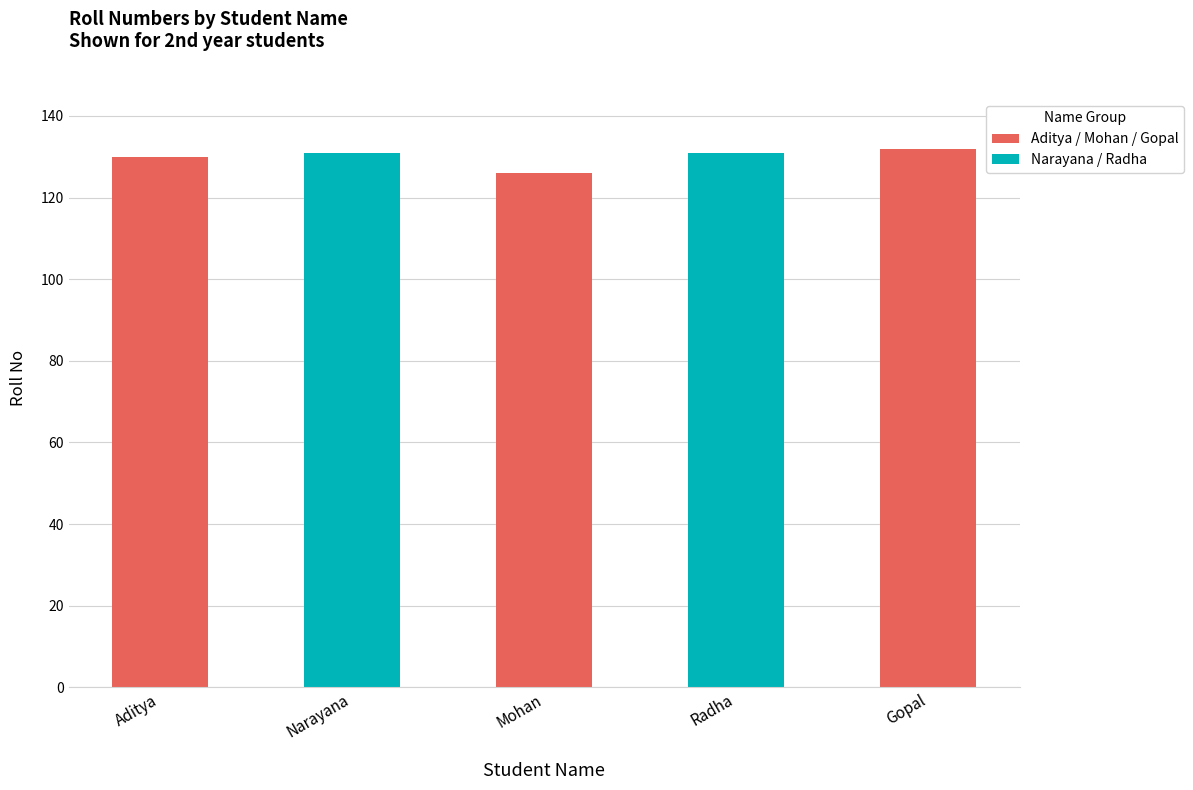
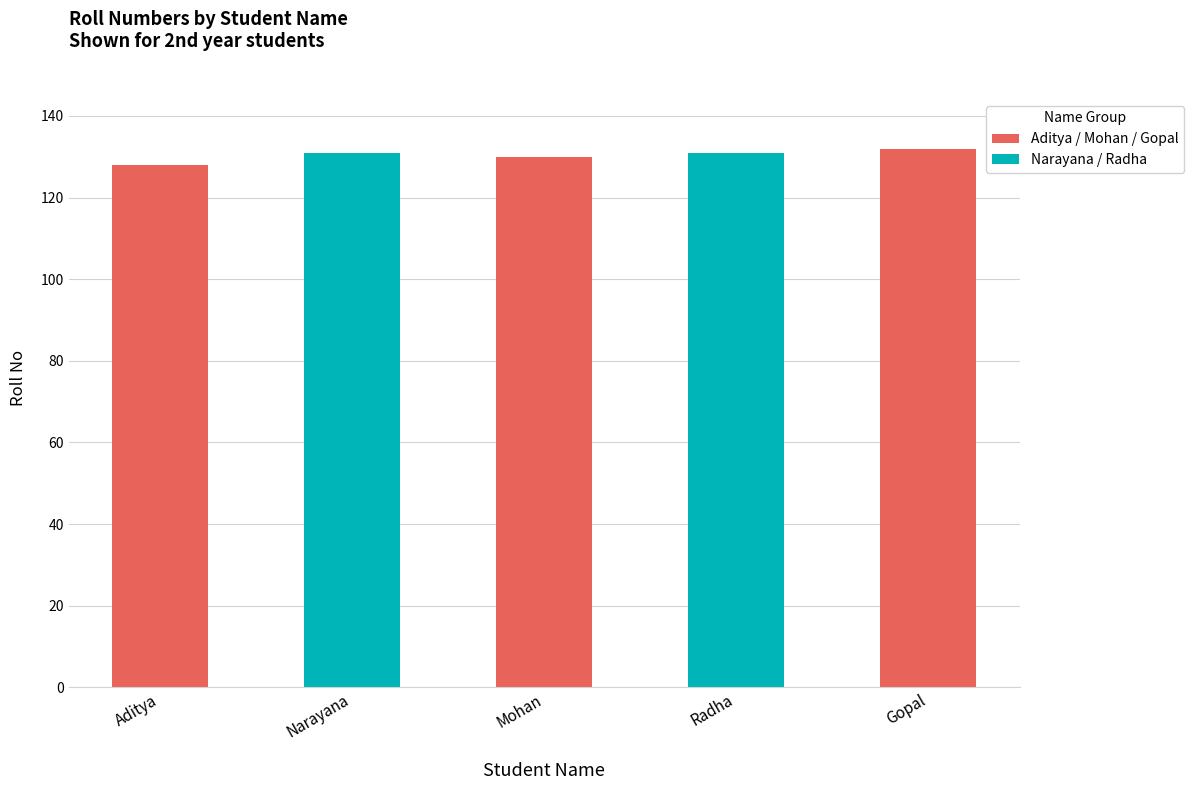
Aditya: 130 -> 128
Mohan: 126 -> 130
